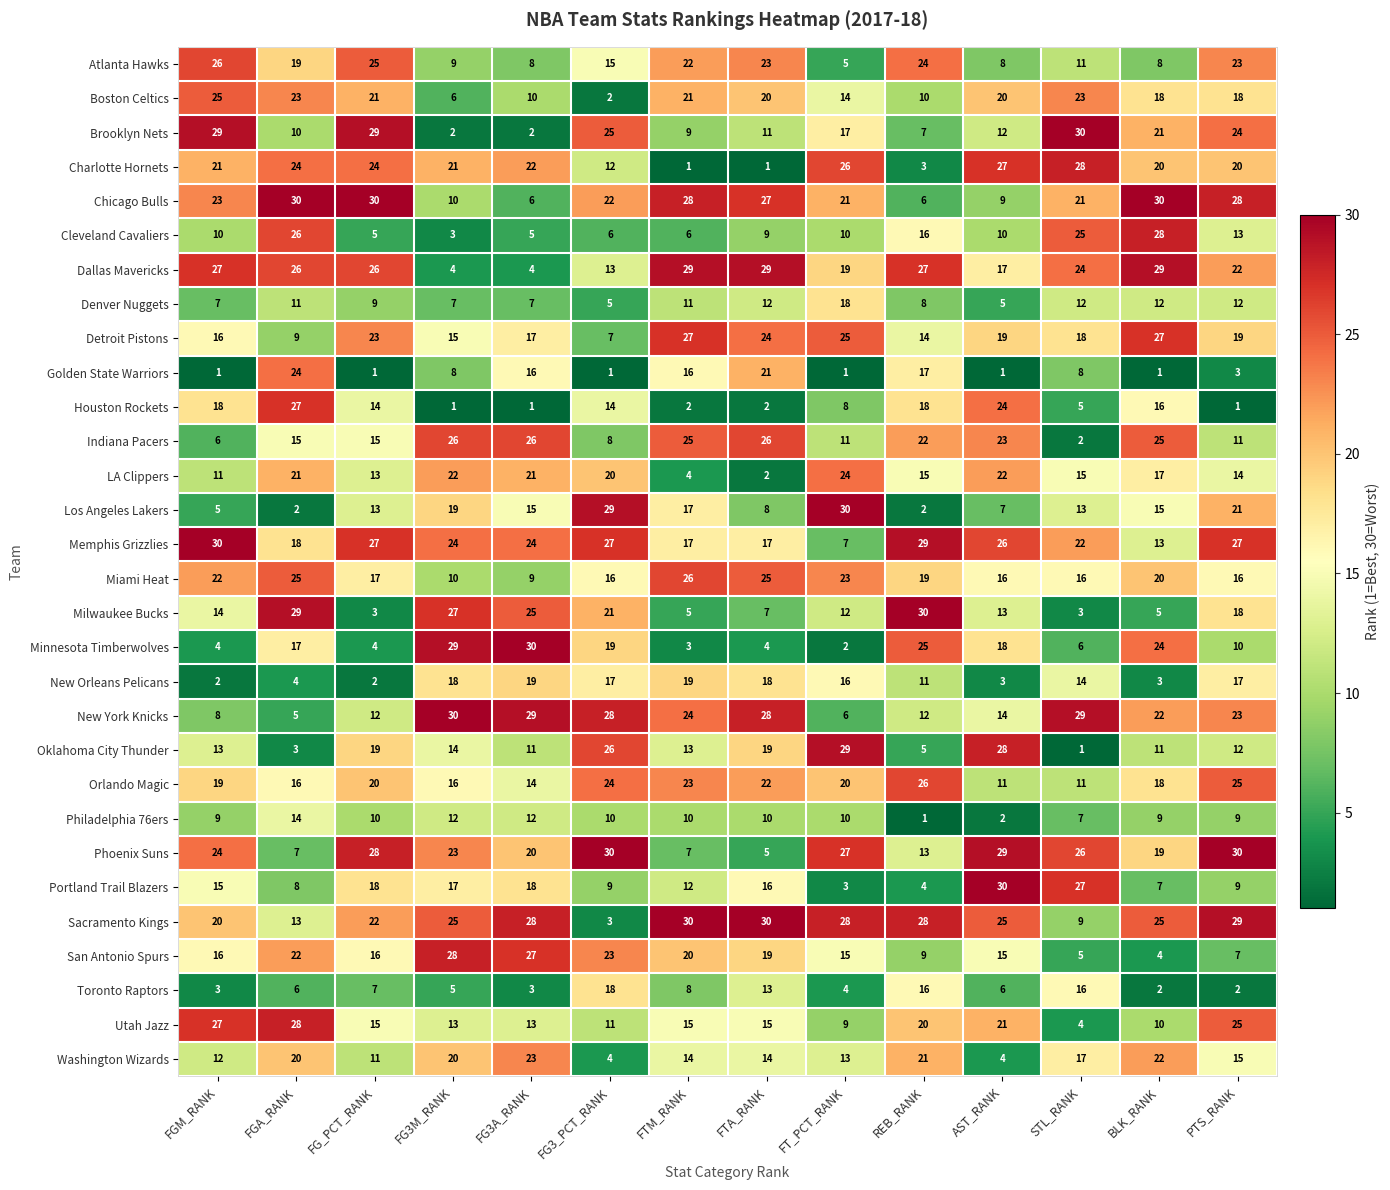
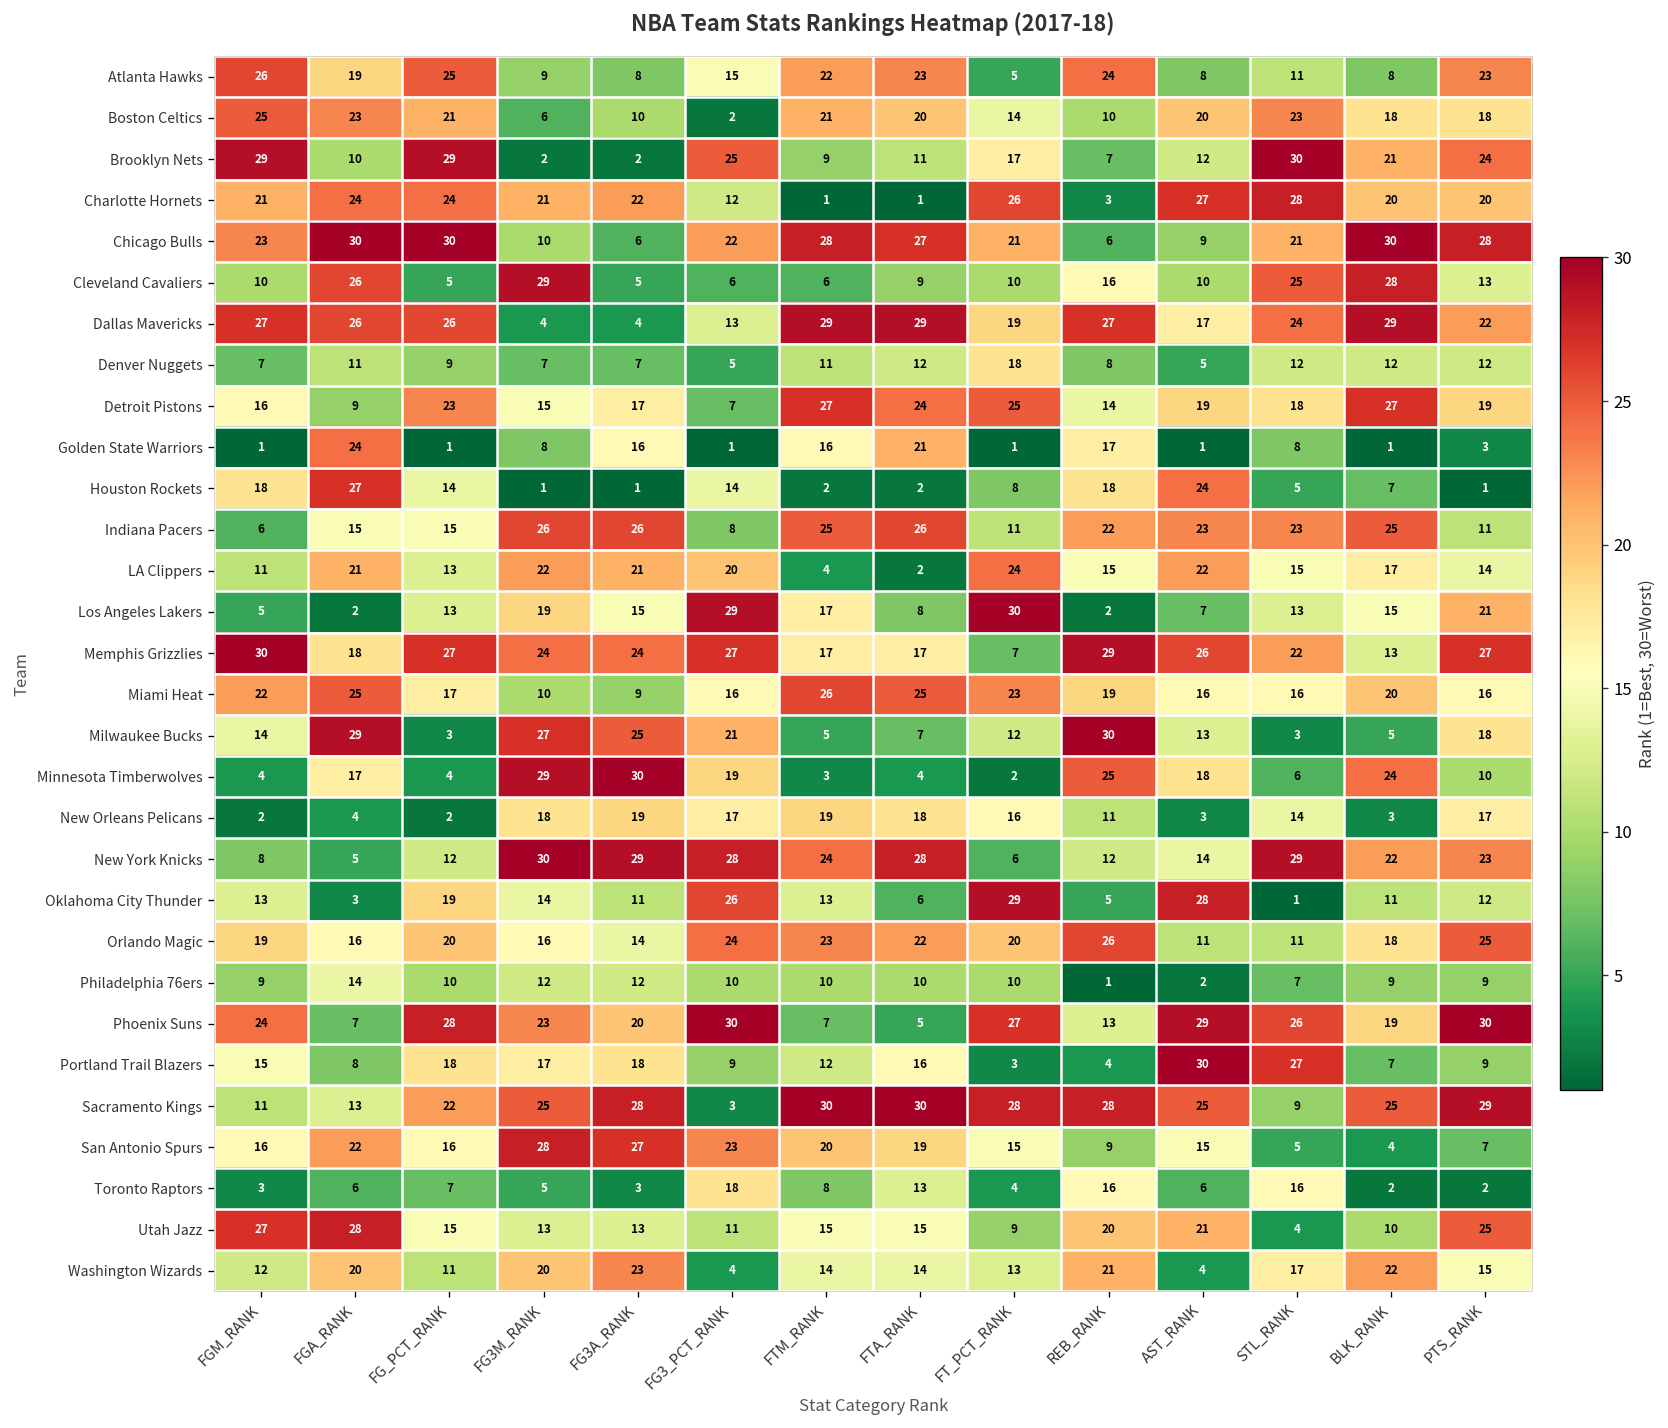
Cleveland Cavaliers, FG3M_RANK: 3 -> 29
Houston Rockets, BLK_RANK: 16 -> 7
Indiana Pacers, STL_RANK: 2 -> 23
Oklahoma City Thunder, FTA_RANK: 19 -> 6
Sacramento Kings, FGM_RANK: 20 -> 11
